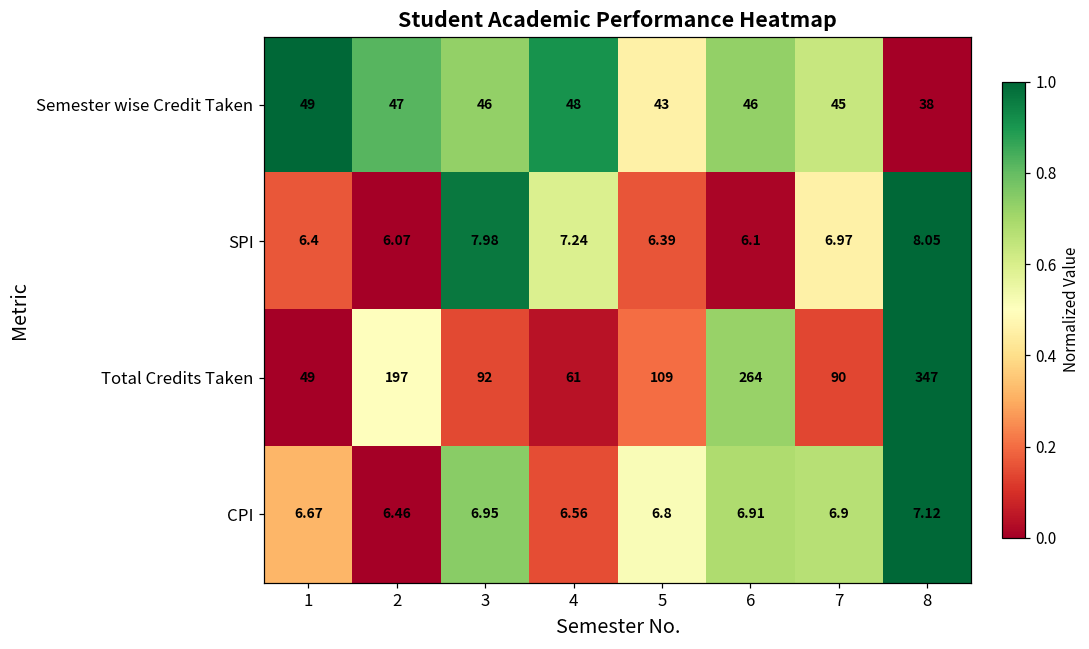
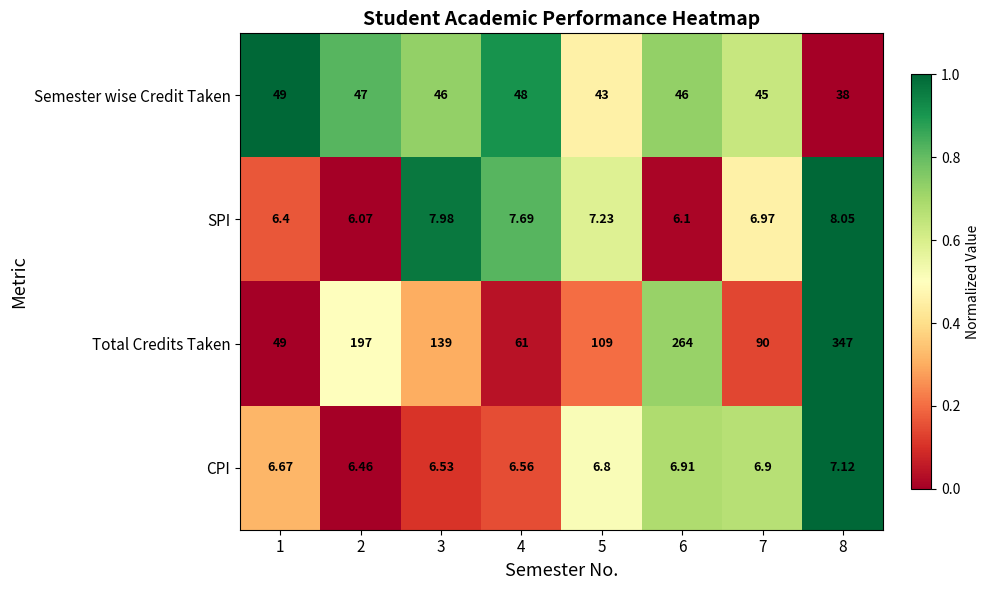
SPI, 4: 7.24 -> 7.69
SPI, 5: 6.39 -> 7.23
Total Credits Taken, 3: 92 -> 139
CPI, 3: 6.95 -> 6.53
